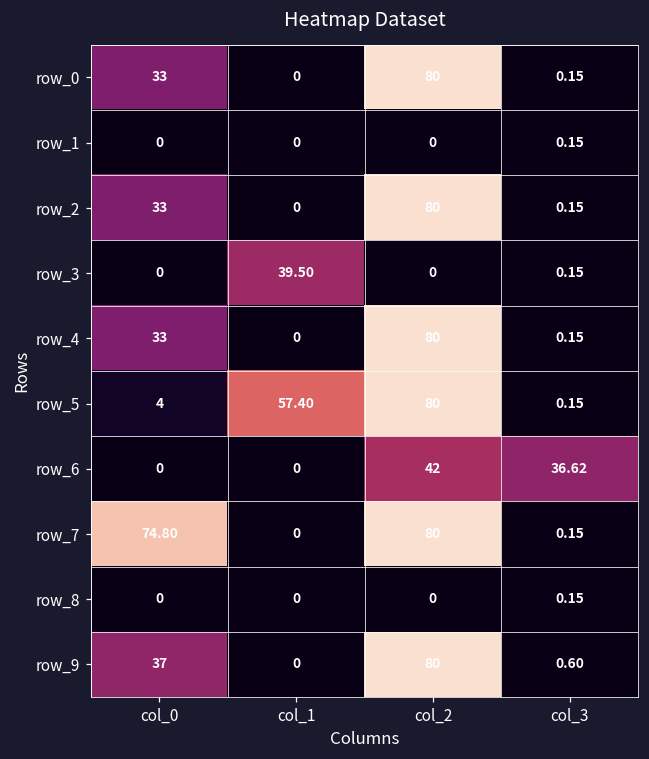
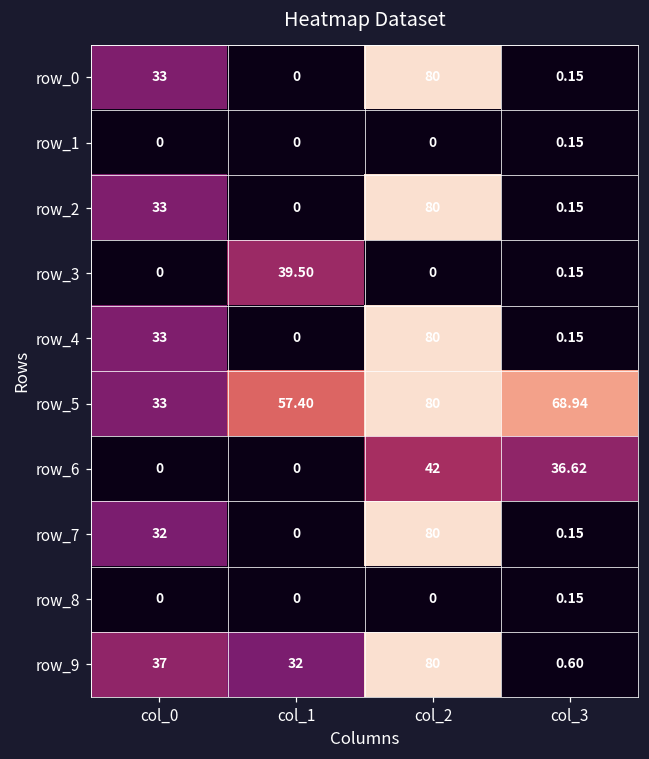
row_5, col_0: 4 -> 33
row_5, col_3: 0.15 -> 68.94
row_7, col_0: 74.80 -> 32
row_9, col_1: 0 -> 32
